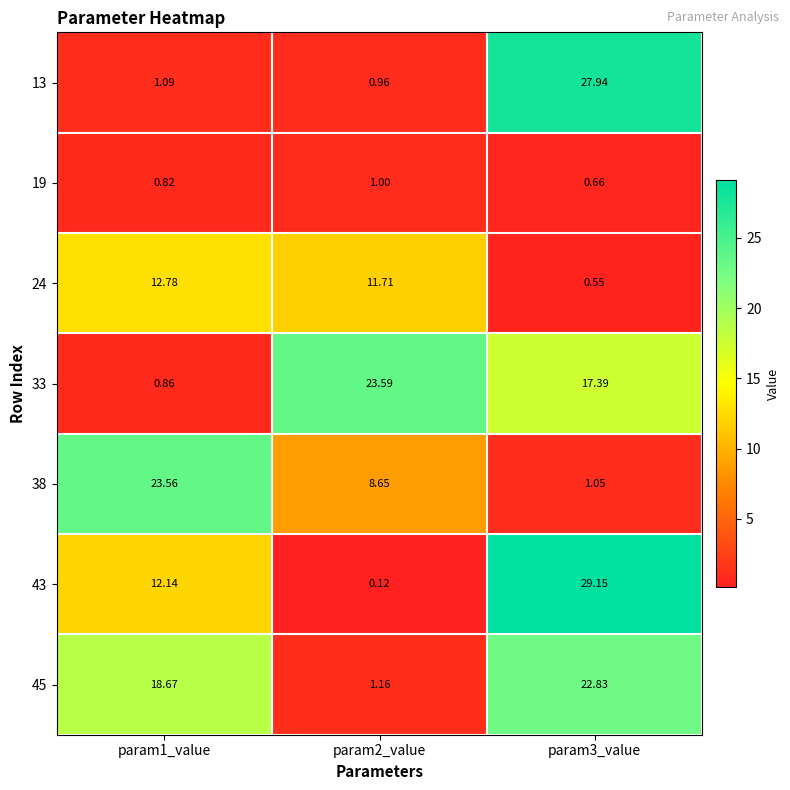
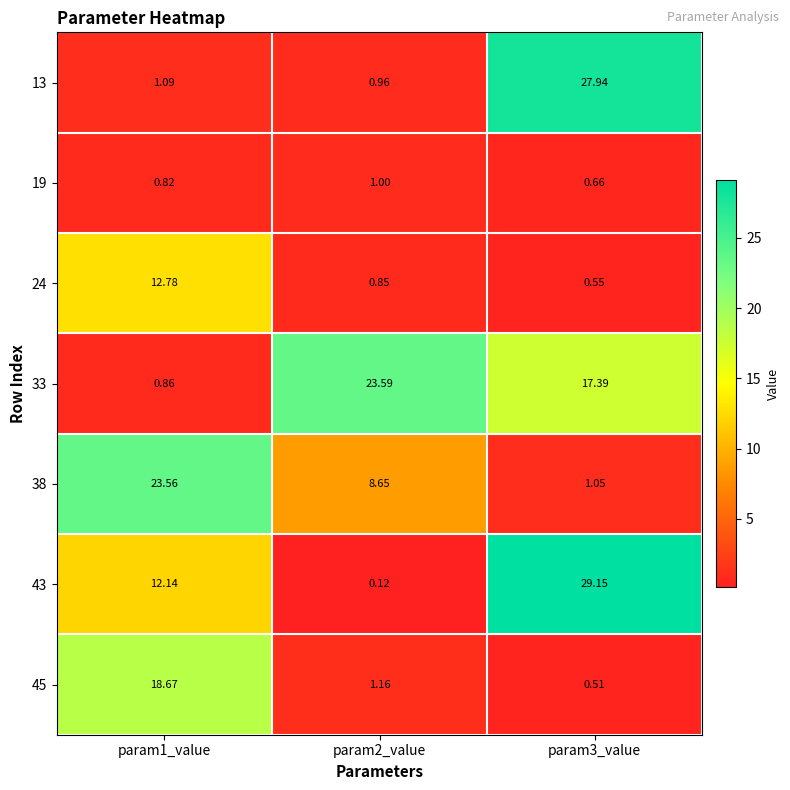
24, param2_value: 11.71 -> 0.85
45, param3_value: 22.83 -> 0.51
